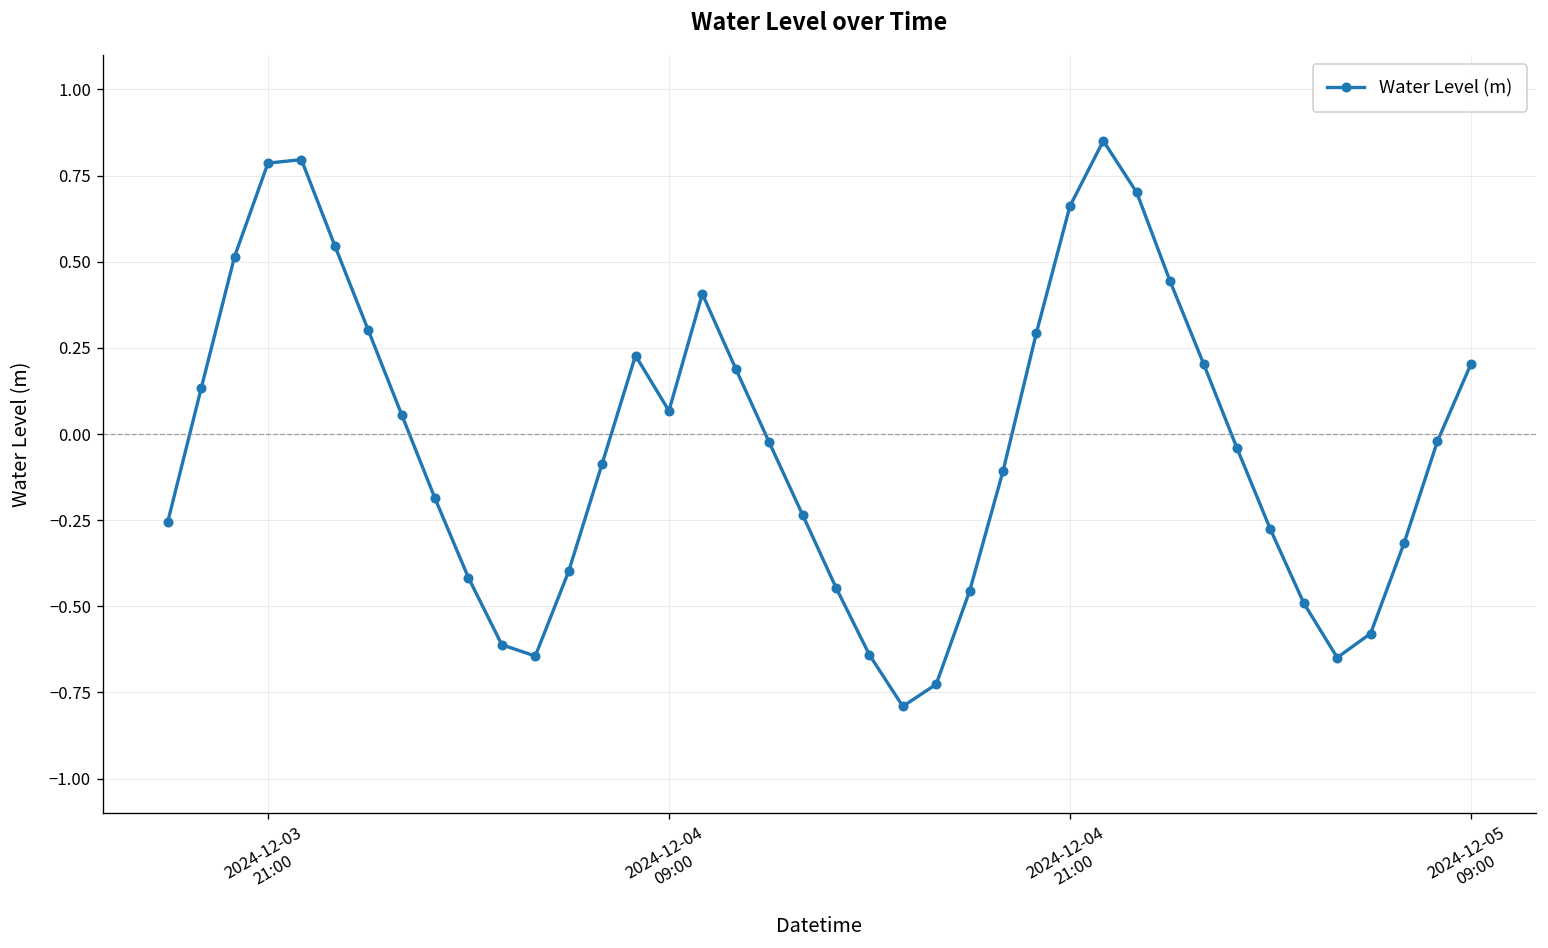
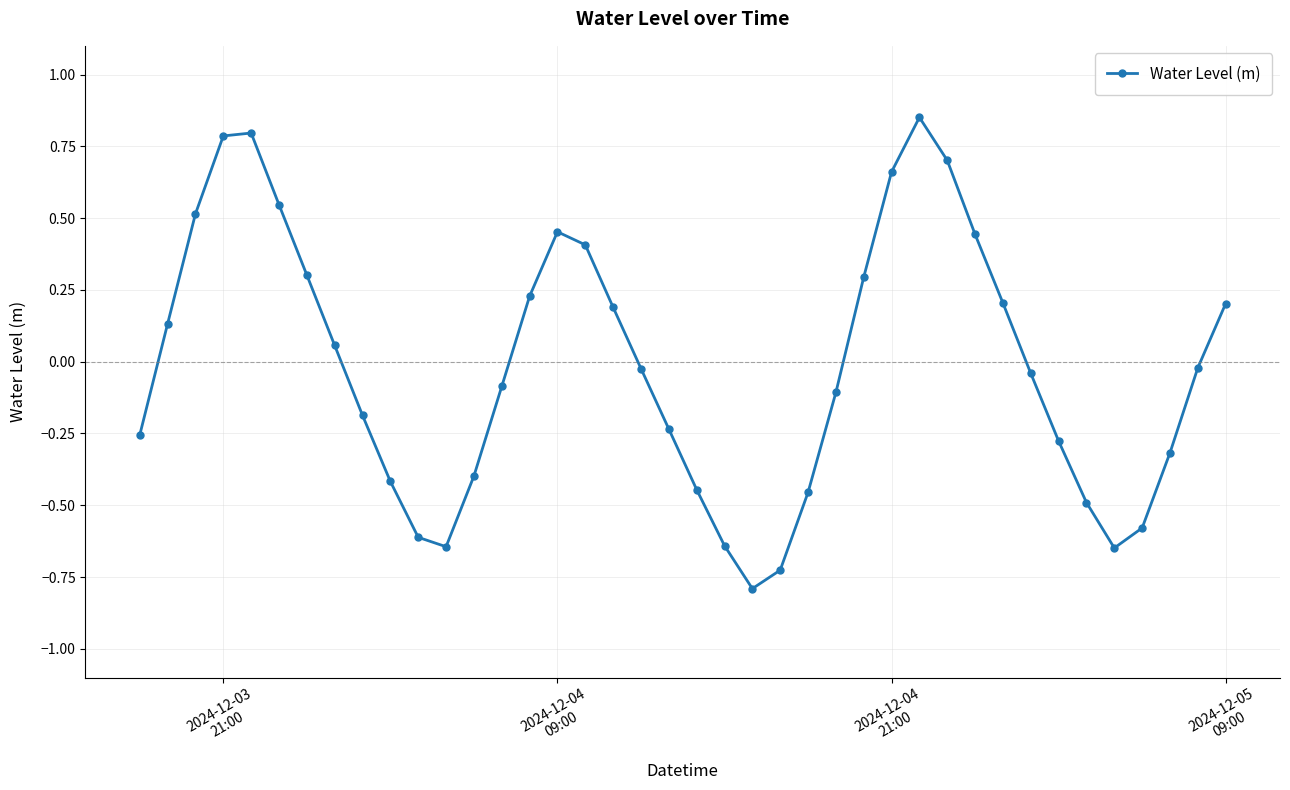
2024-12-04 09:00: 0.07 -> 0.45
